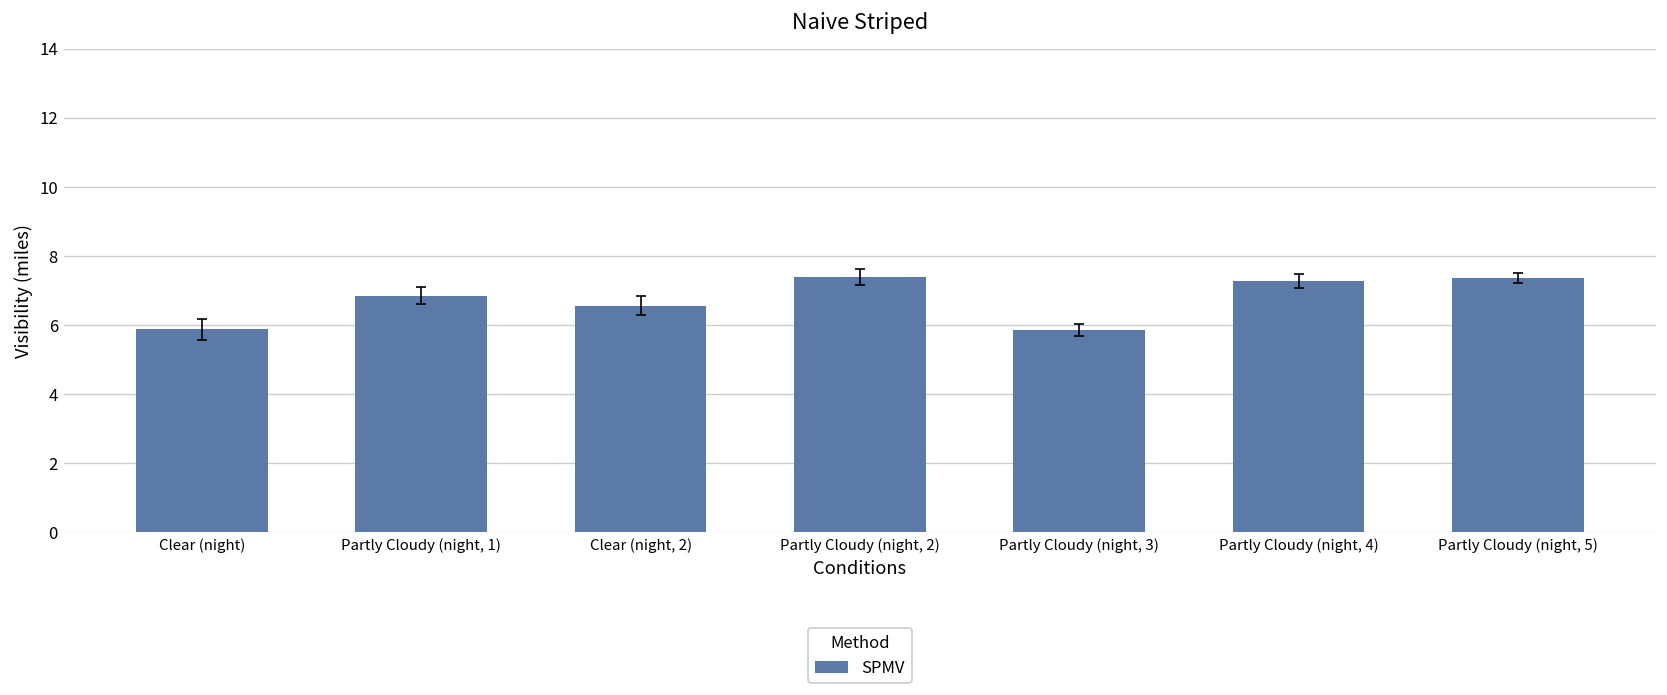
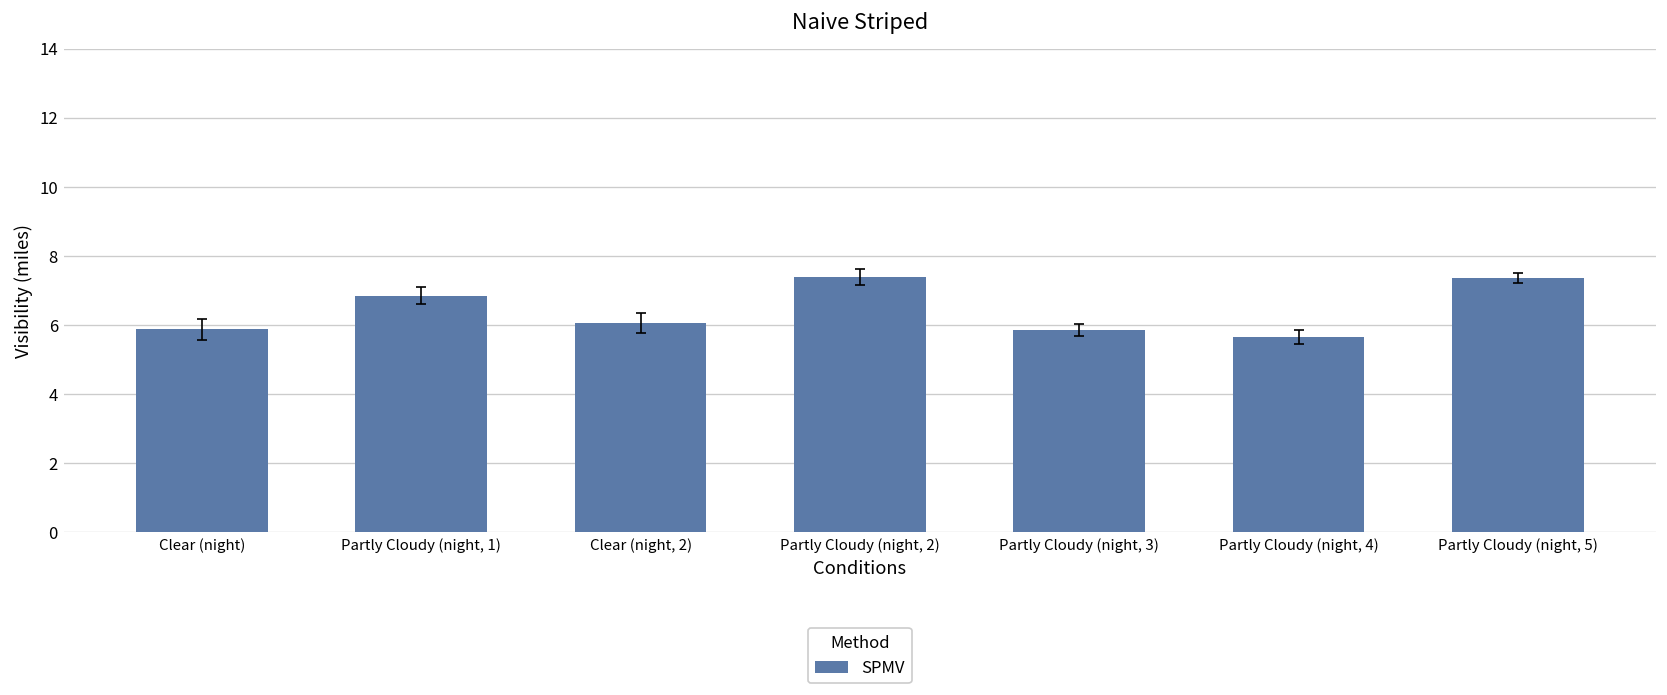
SPMV, Clear (night, 2): 6.6 -> 6.1
SPMV, Partly Cloudy (night, 4): 7.3 -> 5.6
